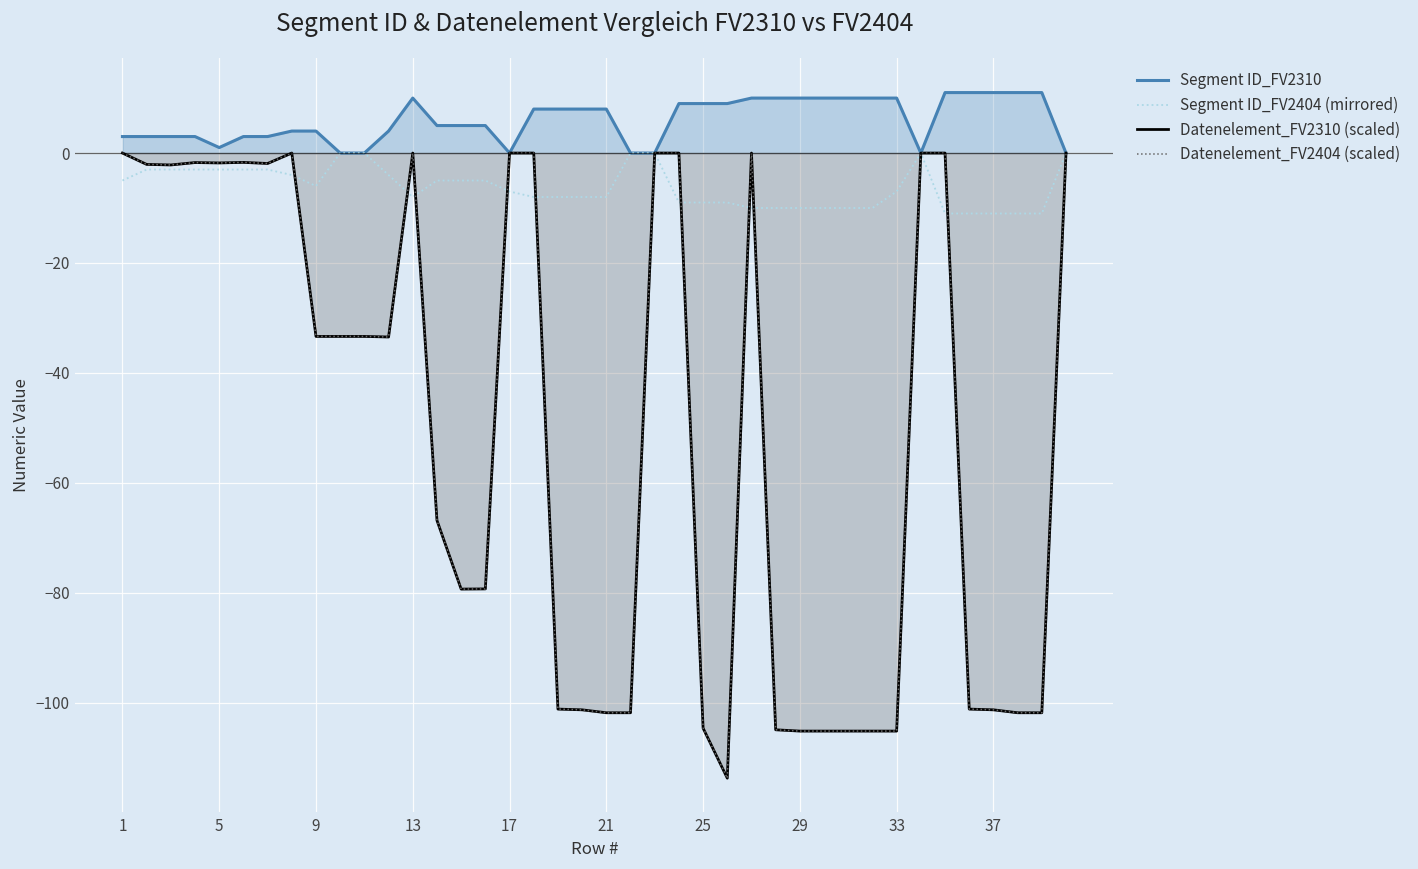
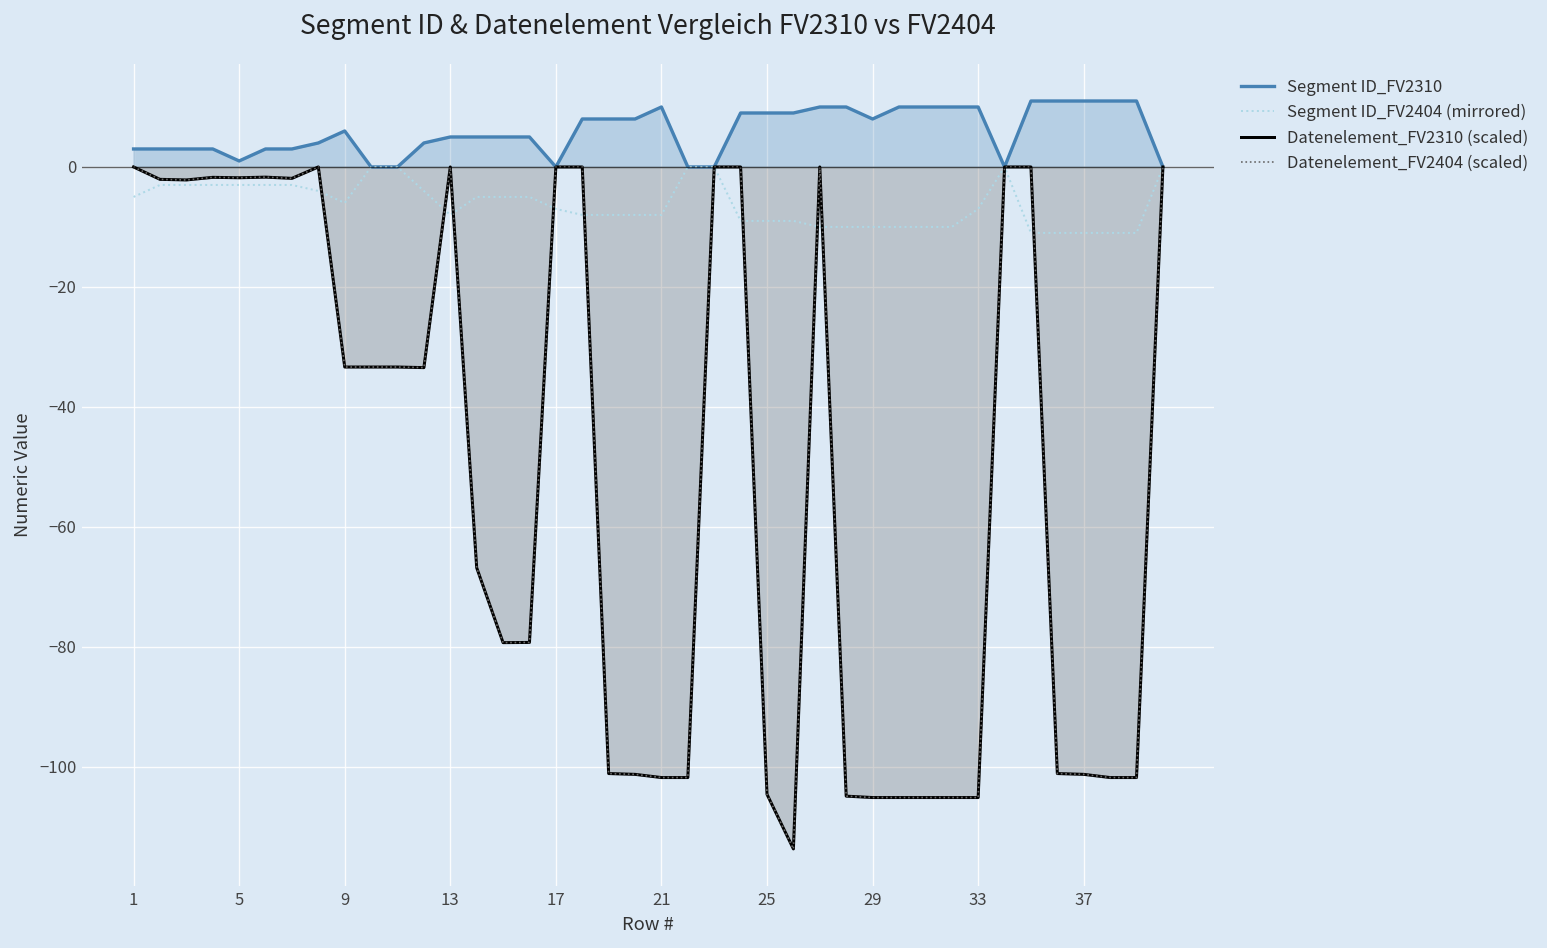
Segment ID_FV2310, 9: 4 -> 6
Segment ID_FV2310, 13: 10 -> 5
Segment ID_FV2310, 21: 8 -> 10
Segment ID_FV2310, 29: 10 -> 8
